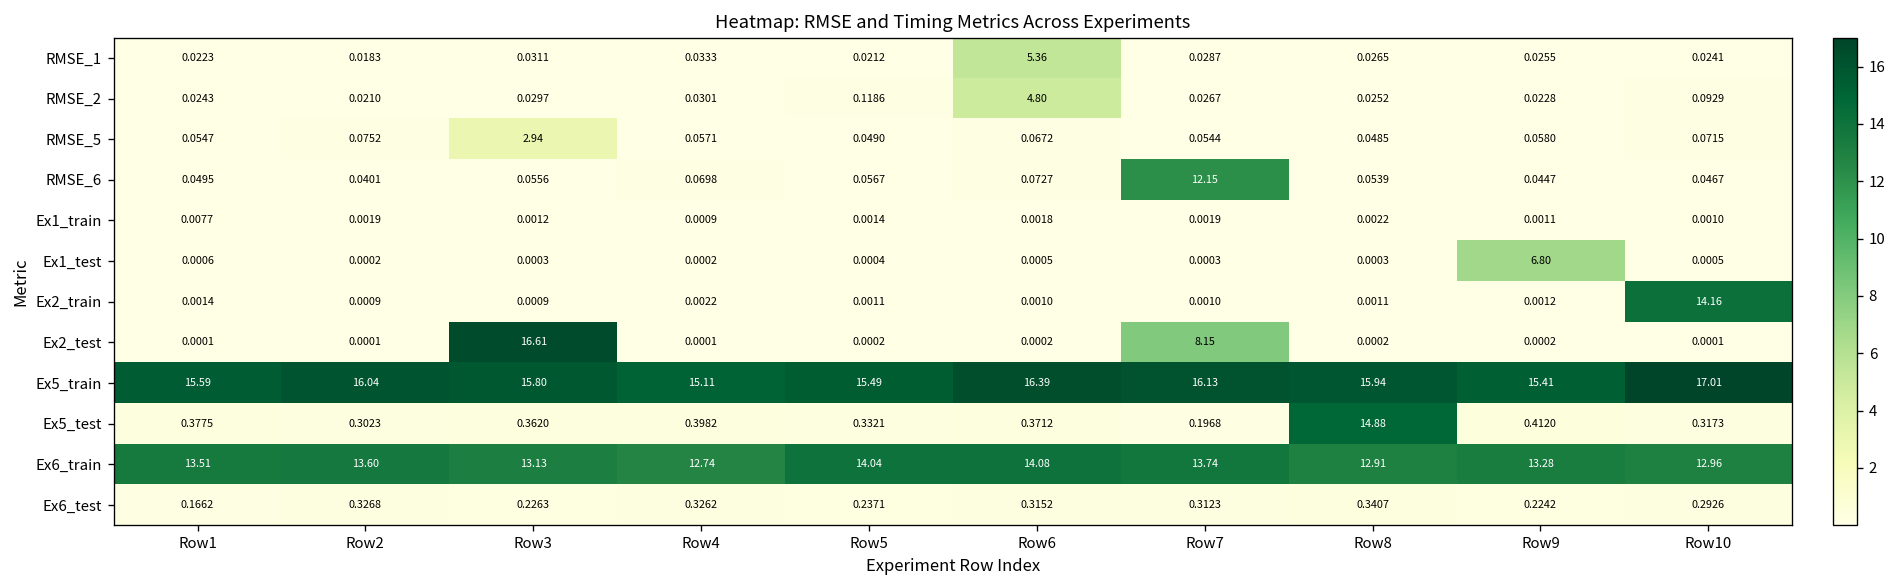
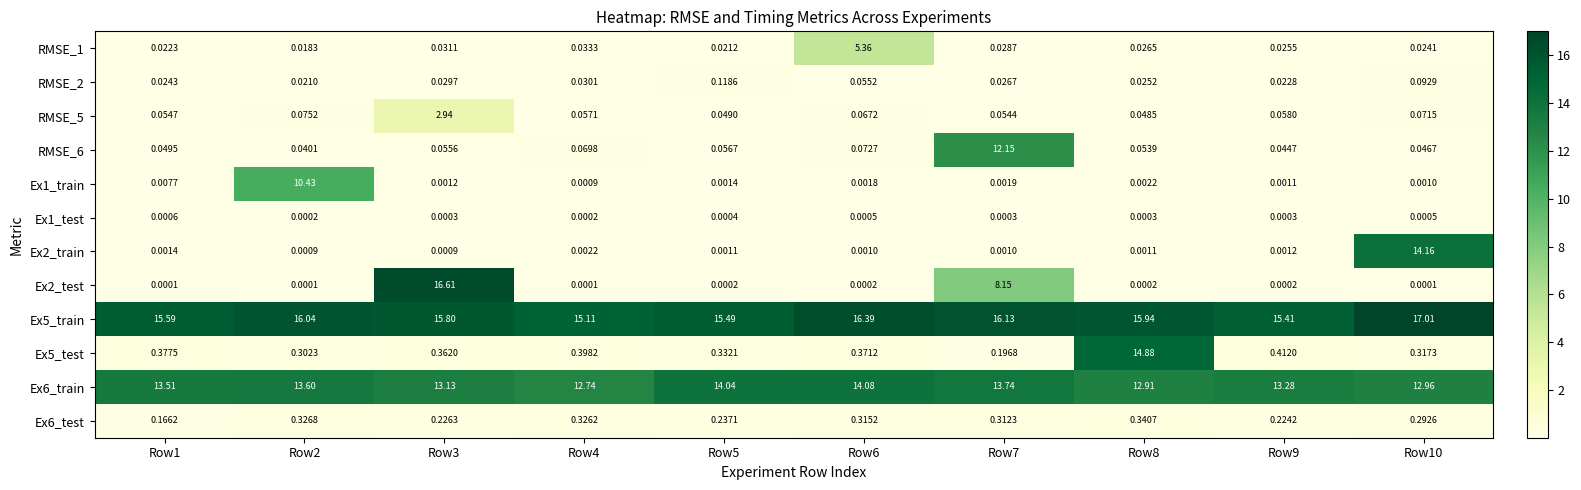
RMSE_2, Row6: 4.80 -> 0.0552
Ex1_train, Row2: 0.0019 -> 10.43
Ex1_test, Row9: 6.80 -> 0.0003
